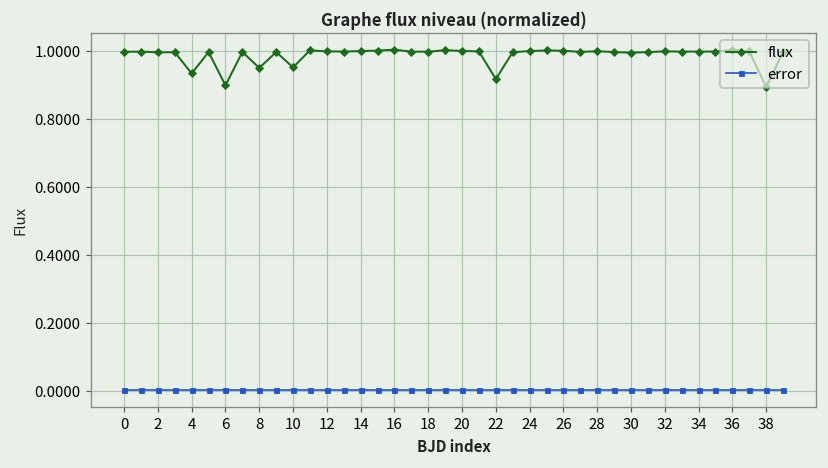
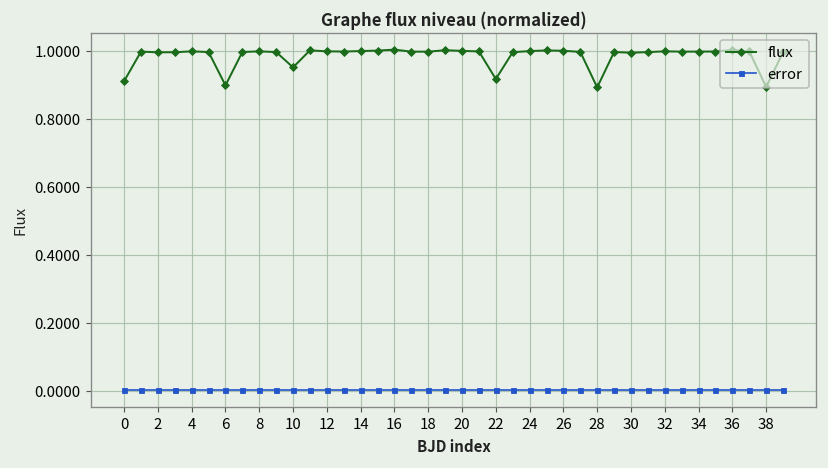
flux, 0: 1.00 -> 0.91
flux, 4: 0.93 -> 1.00
flux, 8: 0.95 -> 1.00
flux, 28: 1.00 -> 0.89
